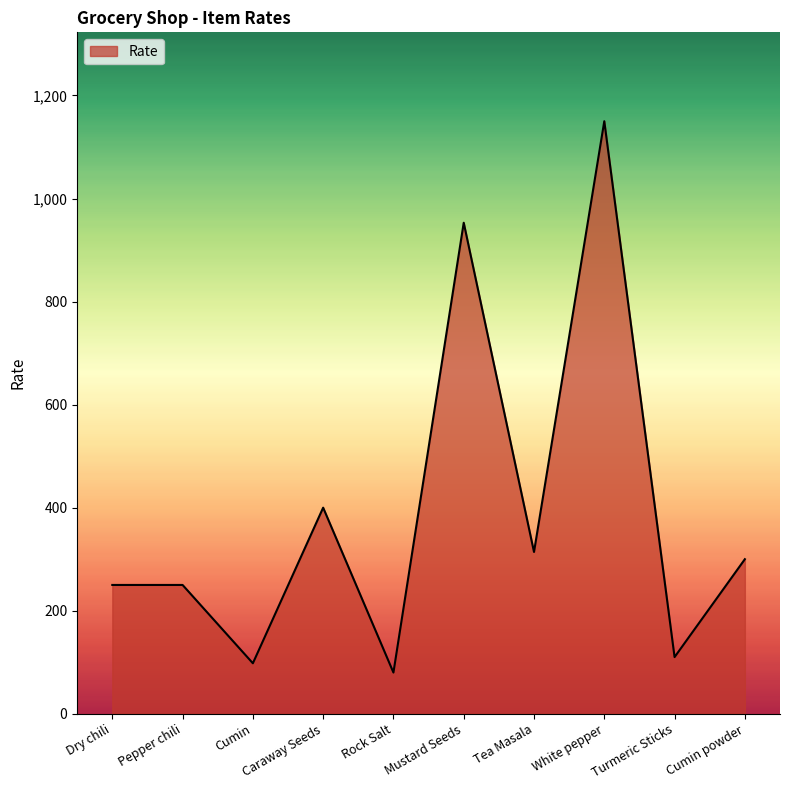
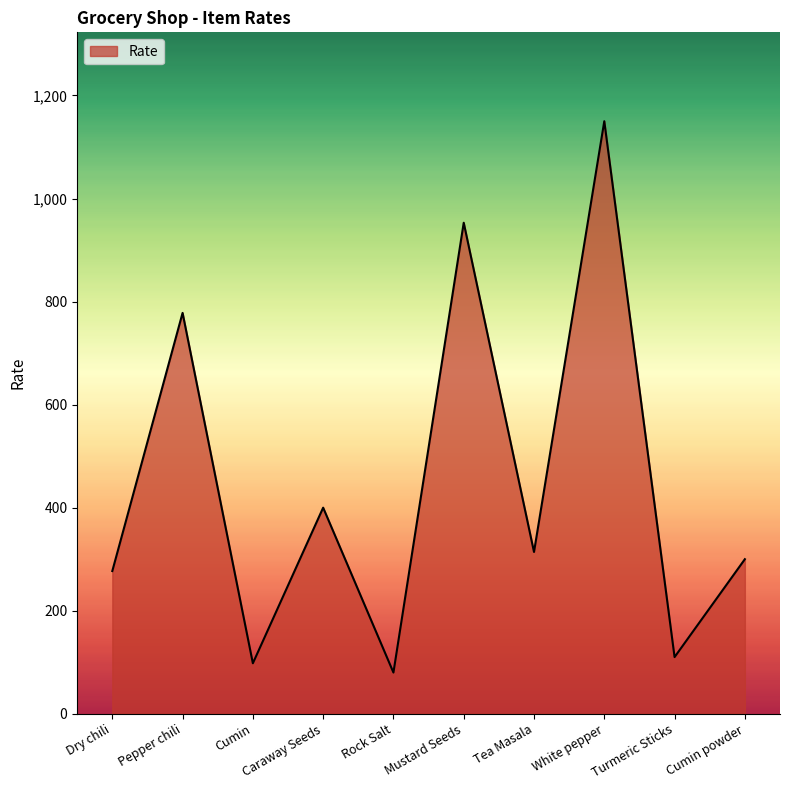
Dry chili: 250 -> 280
Pepper chili: 250 -> 780
